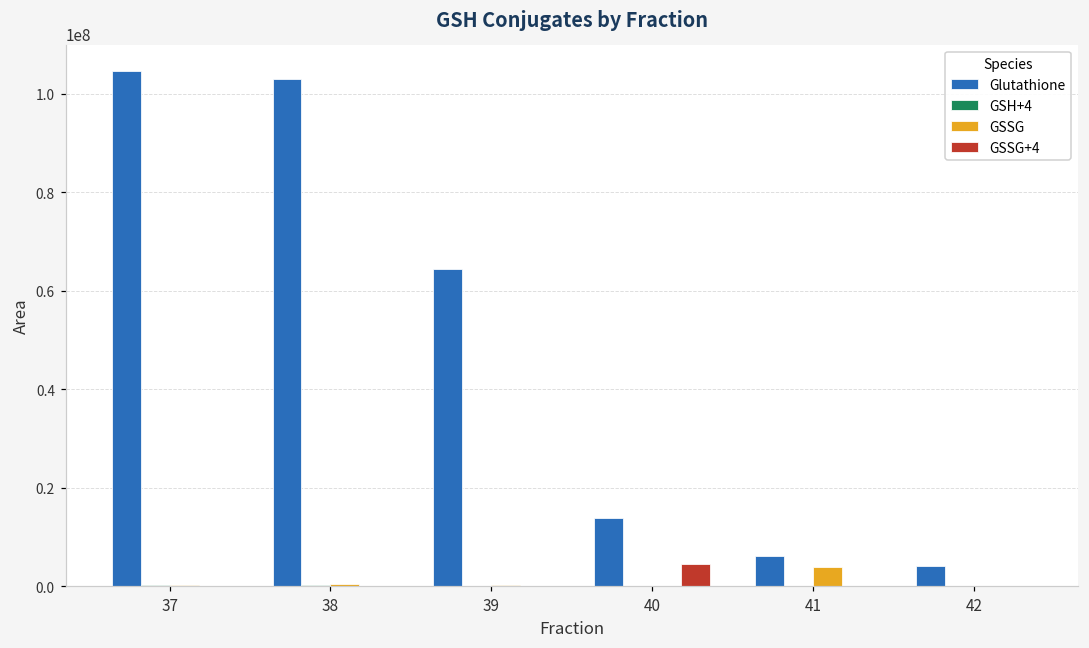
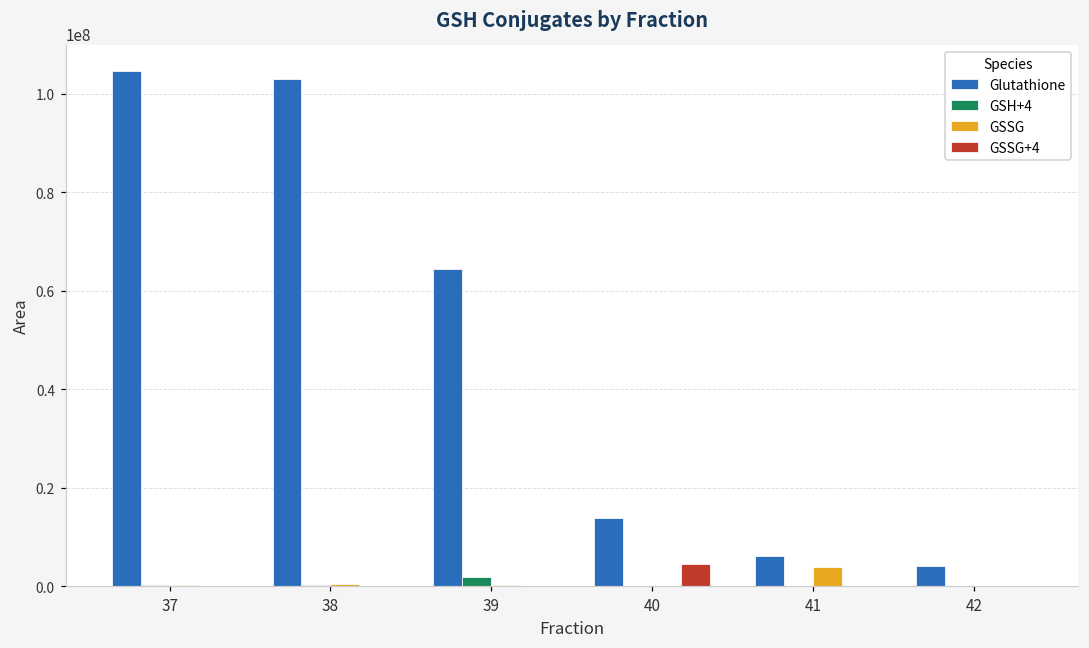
GSH+4, 39: 0 -> 2000000
